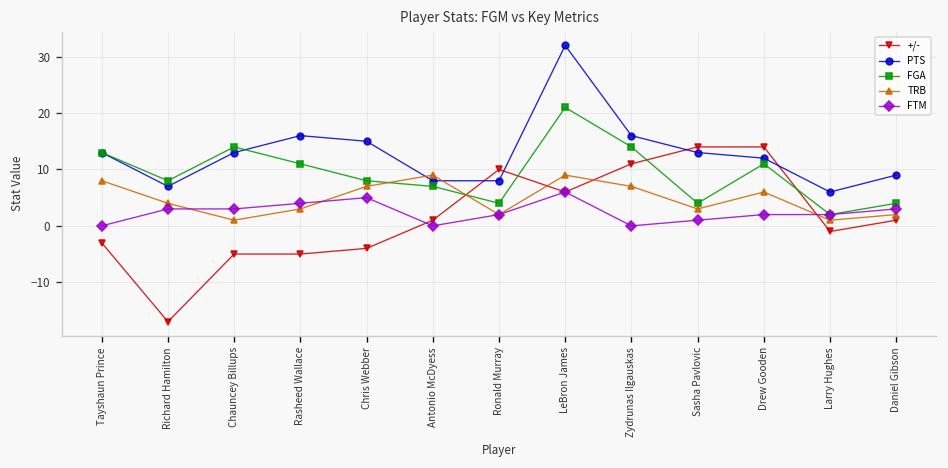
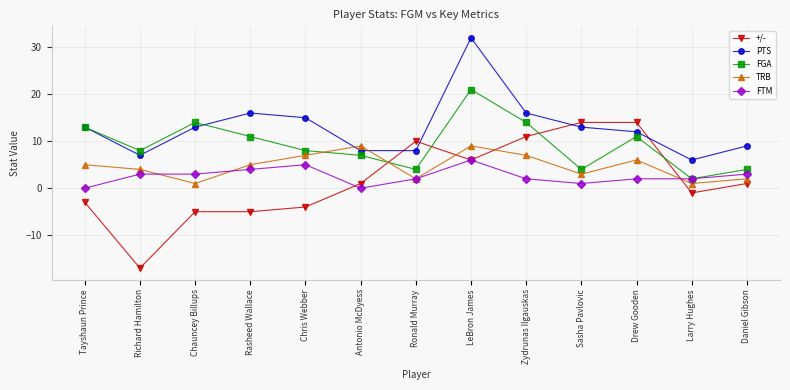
TRB, Tayshaun Prince: 8 -> 5
TRB, Rasheed Wallace: 3 -> 5
FTM, Zydrunas Ilgauskas: 0 -> 2
